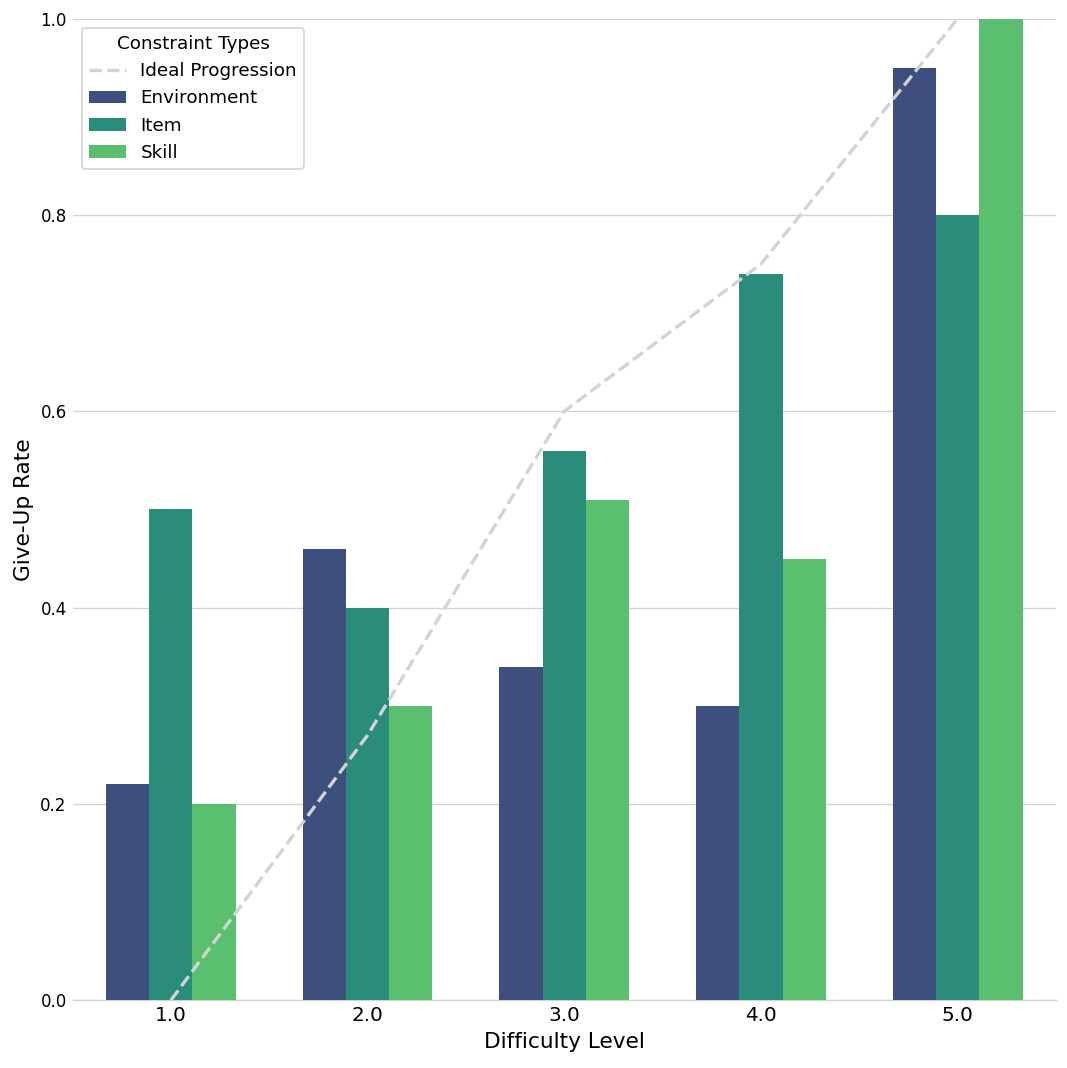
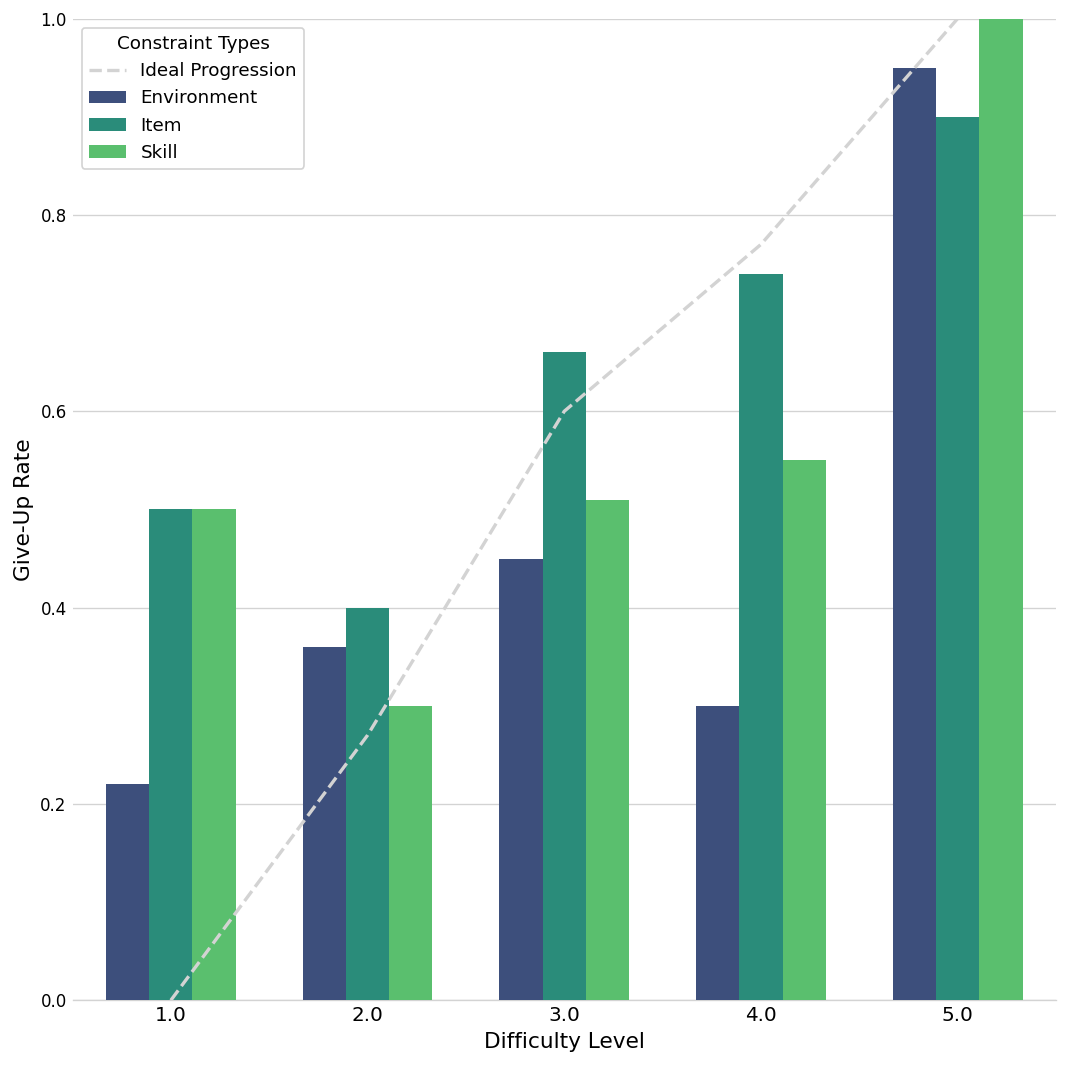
Skill, 1.0: 0.2 -> 0.5
Environment, 2.0: 0.46 -> 0.36
Environment, 3.0: 0.34 -> 0.45
Item, 3.0: 0.56 -> 0.66
Ideal Progression, 4.0: 0.75 -> 0.77
Skill, 4.0: 0.45 -> 0.55
Item, 5.0: 0.8 -> 0.9
